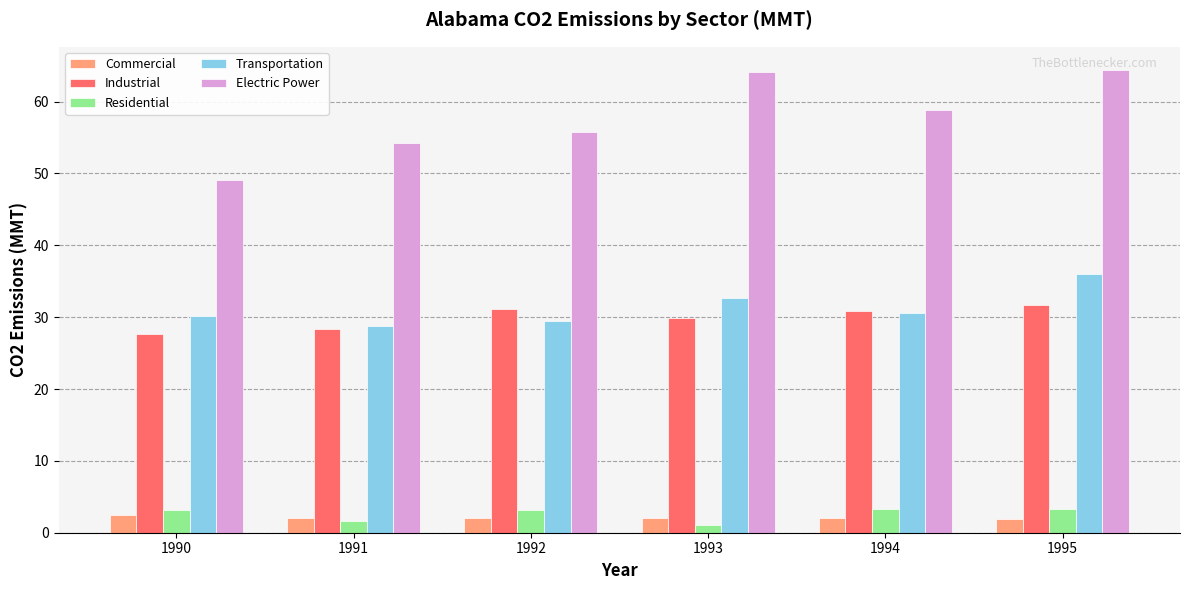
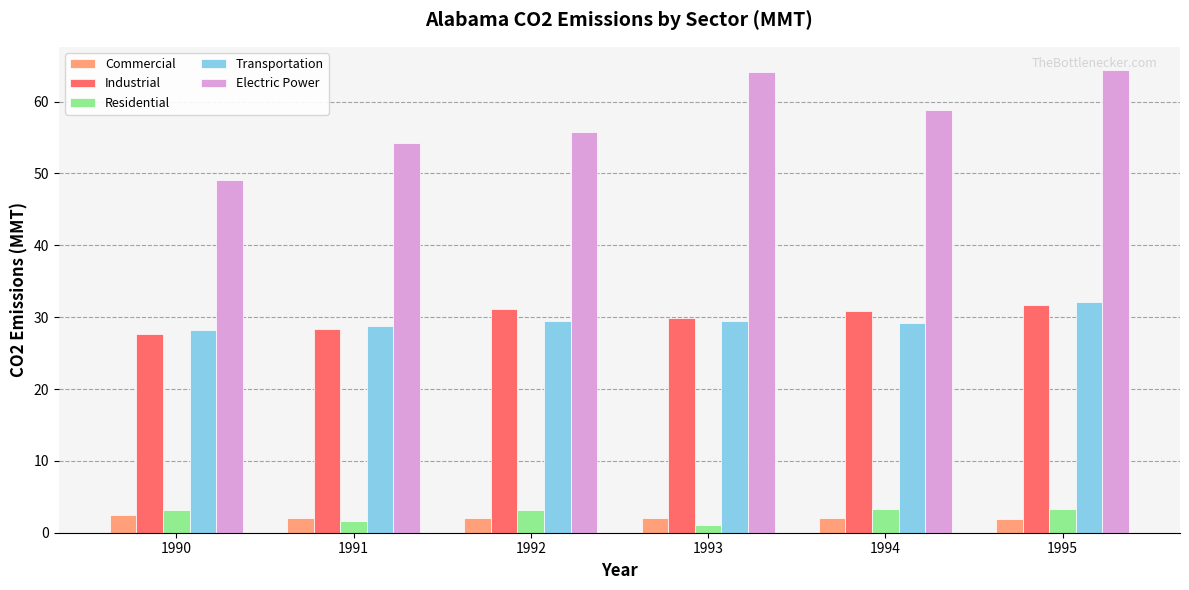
Transportation, 1990: 30 -> 28
Transportation, 1993: 33 -> 29
Transportation, 1994: 31 -> 29
Transportation, 1995: 36 -> 32
